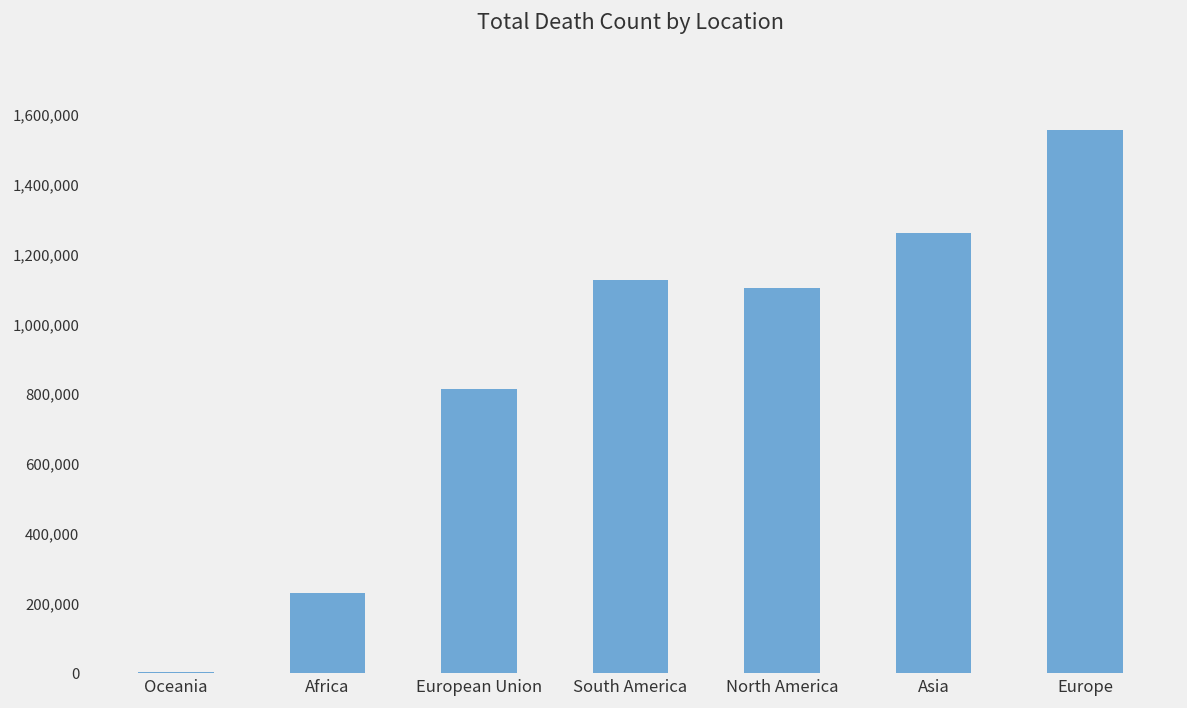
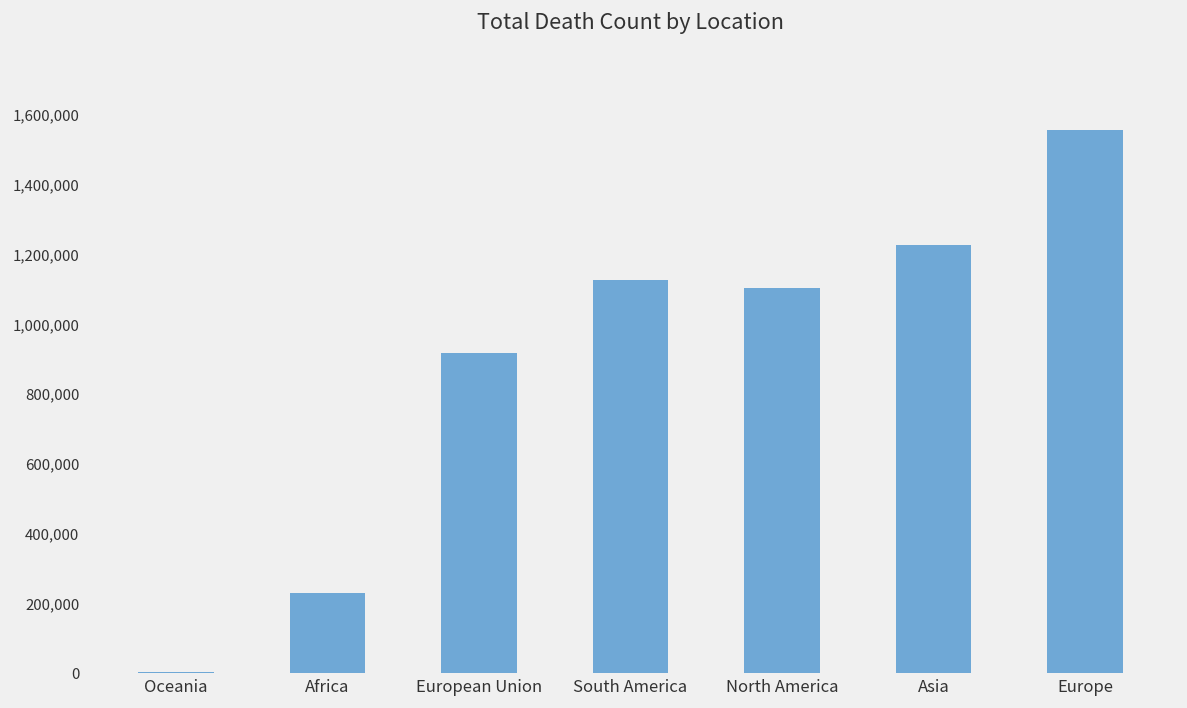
European Union: 810,000 -> 920,000
Asia: 1,260,000 -> 1,230,000
